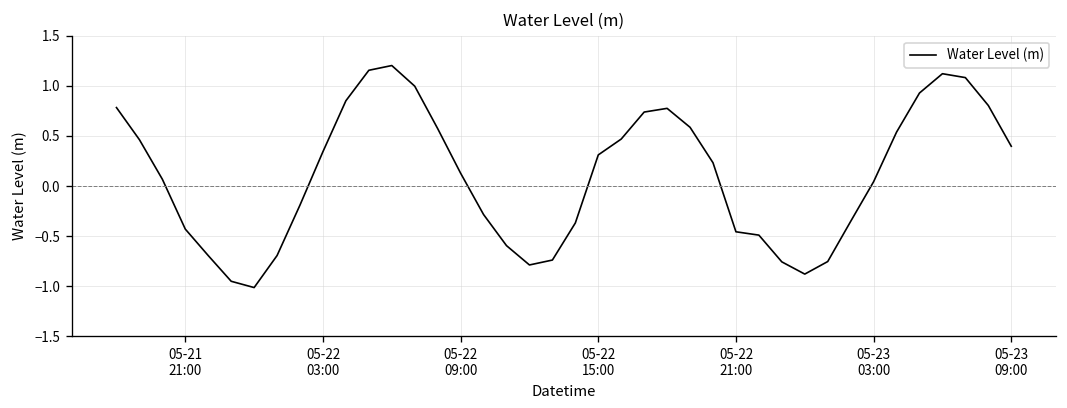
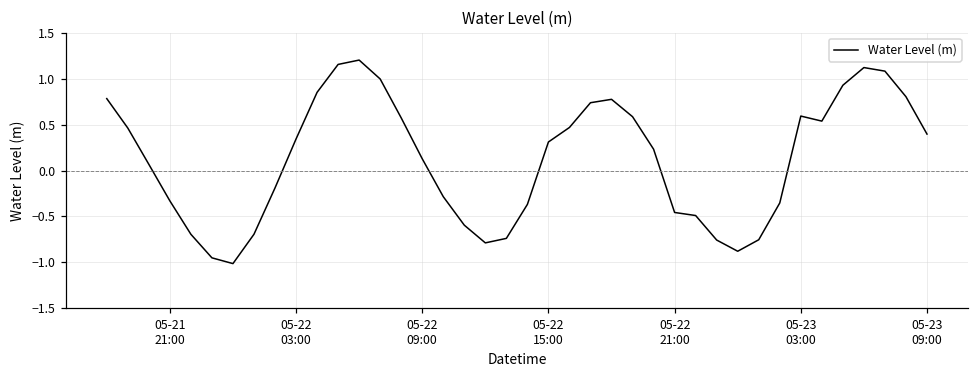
05-21 21:00: -0.4 -> -0.3
05-23 03:00: 0.0 -> 0.6
